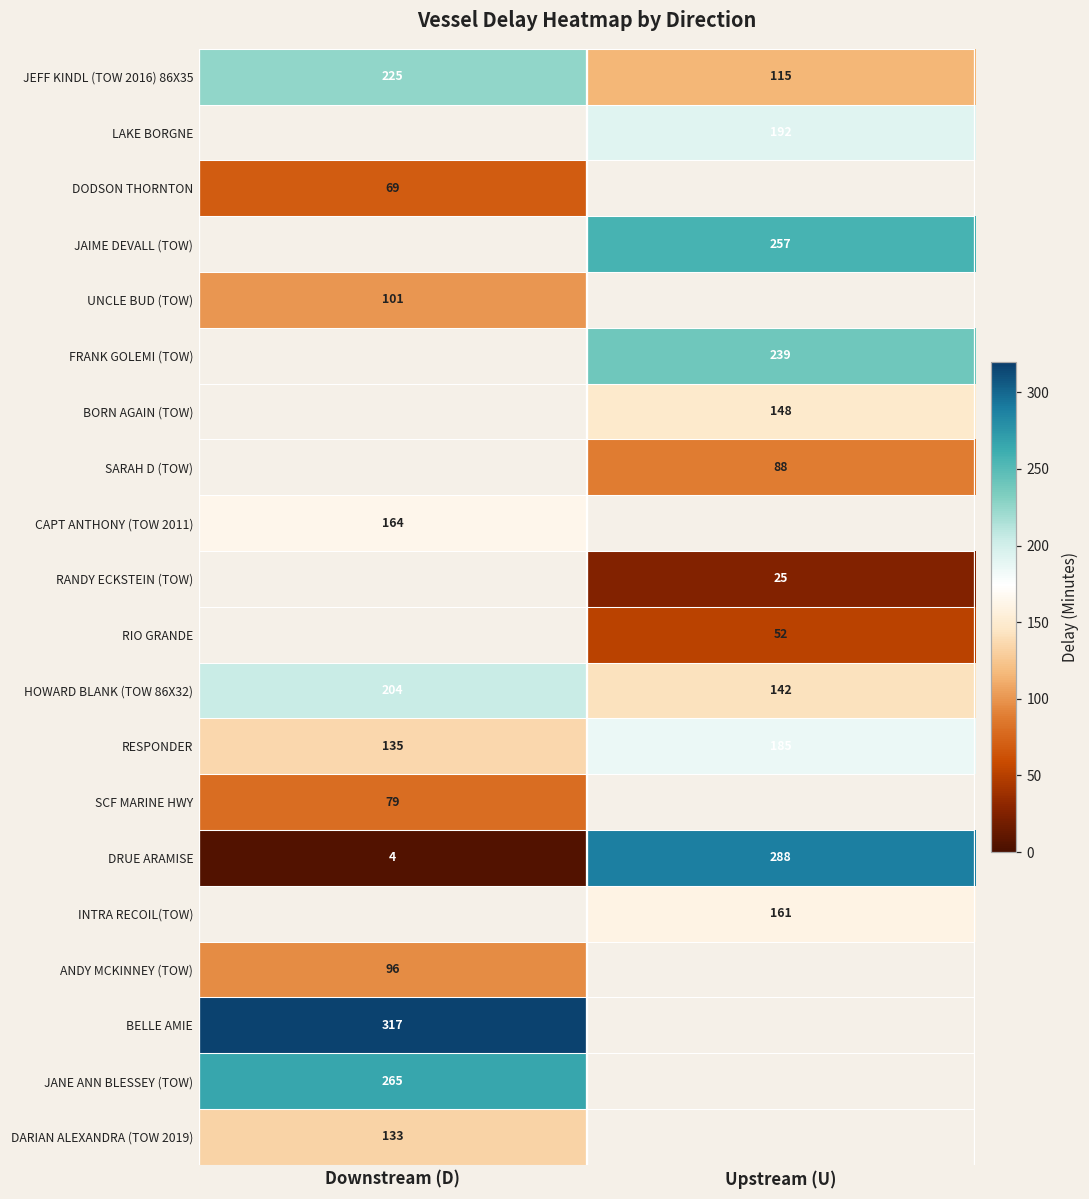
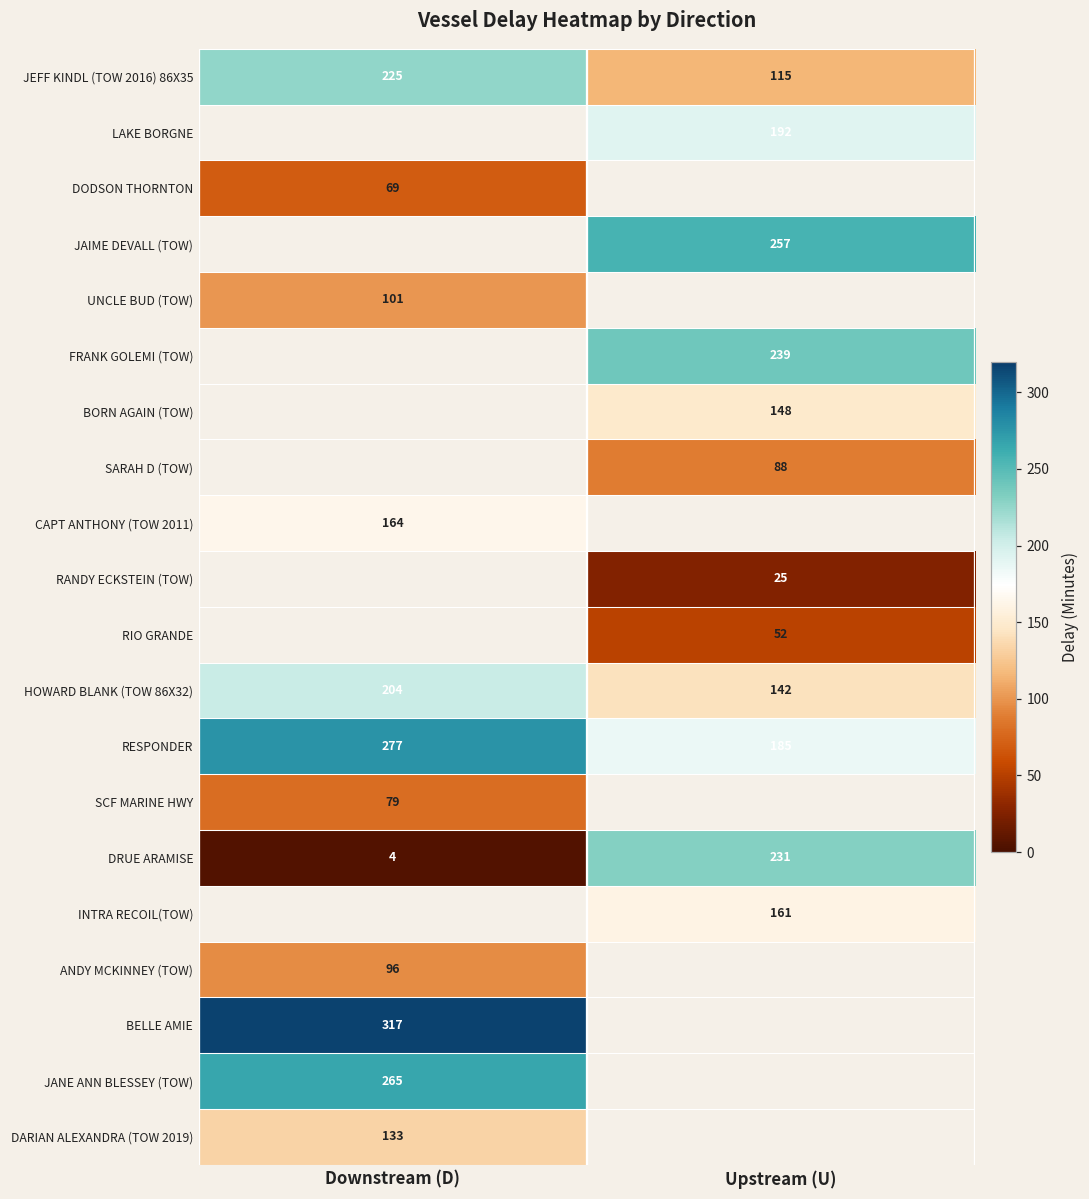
RESPONDER, Downstream (D): 135 -> 277
DRUE ARAMISE, Upstream (U): 288 -> 231
